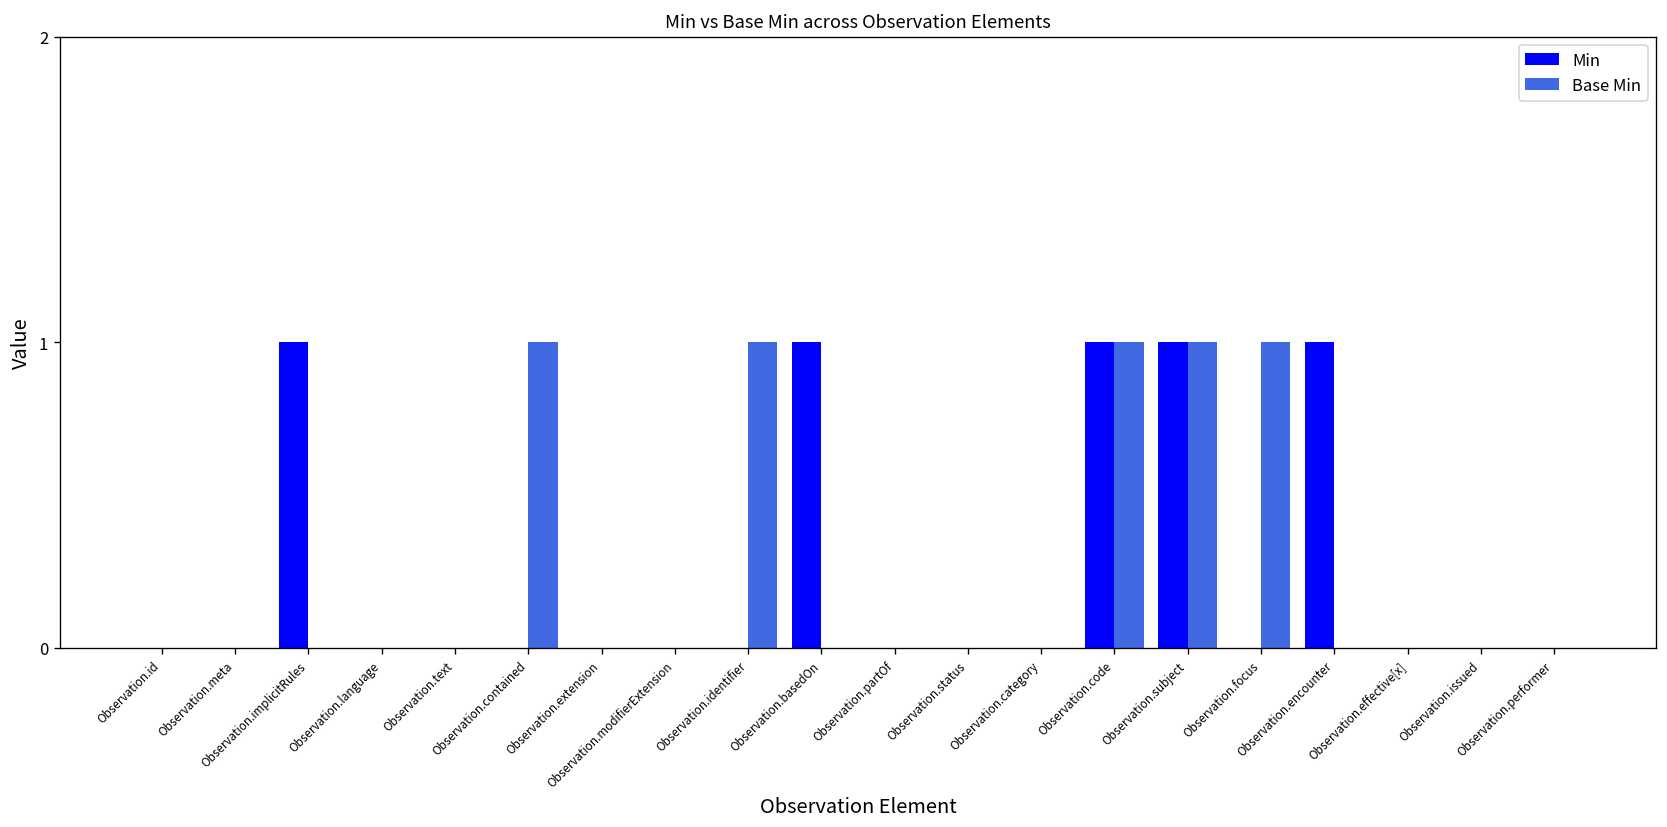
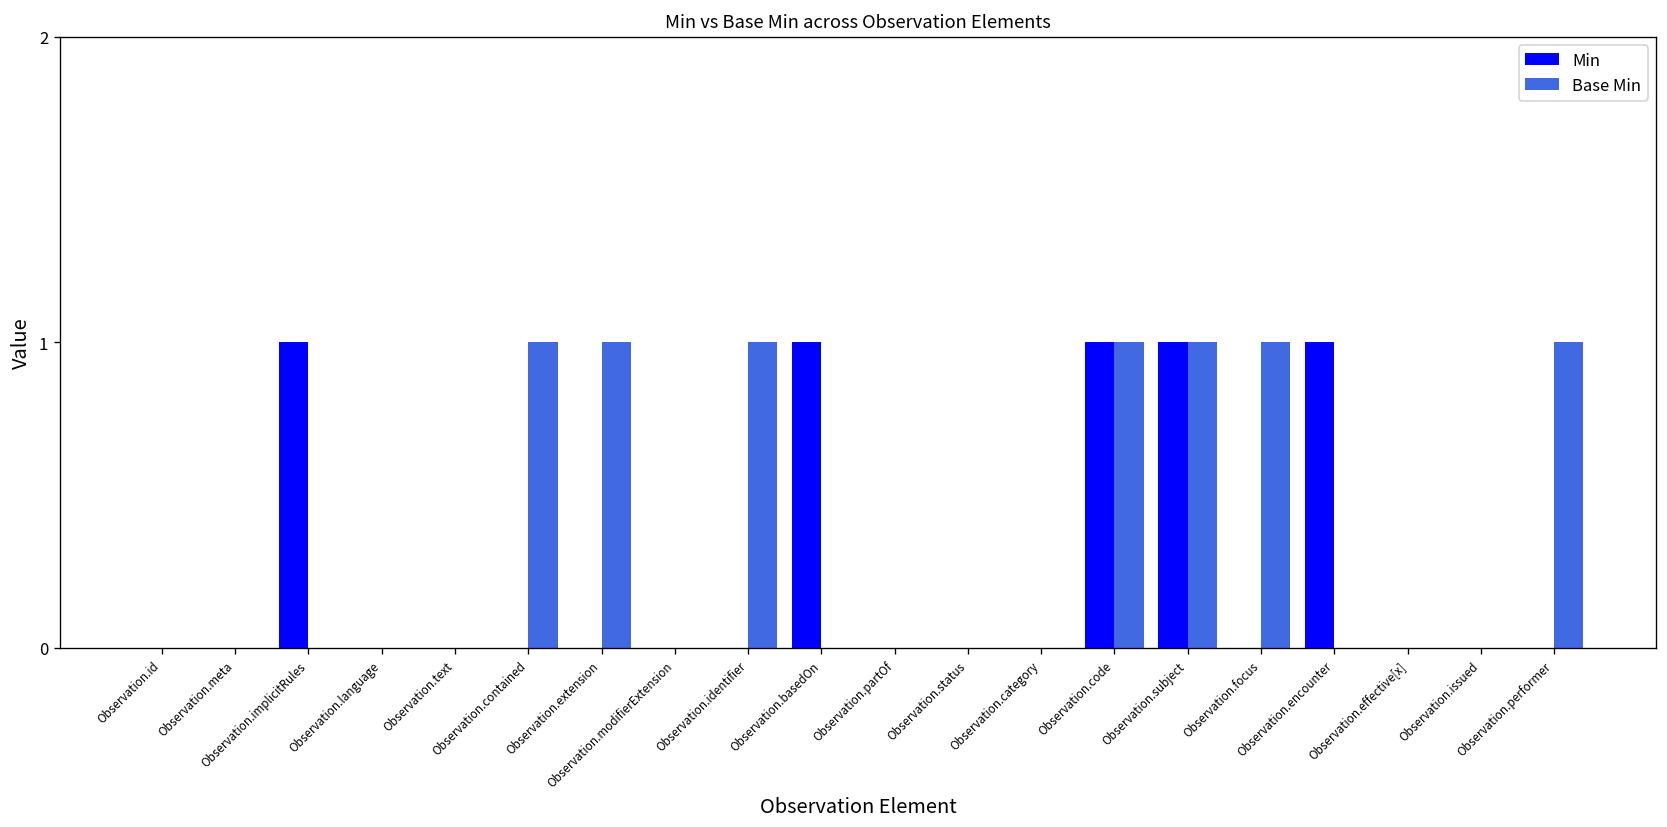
Base Min, Observation.extension: 0 -> 1
Base Min, Observation.performer: 0 -> 1
